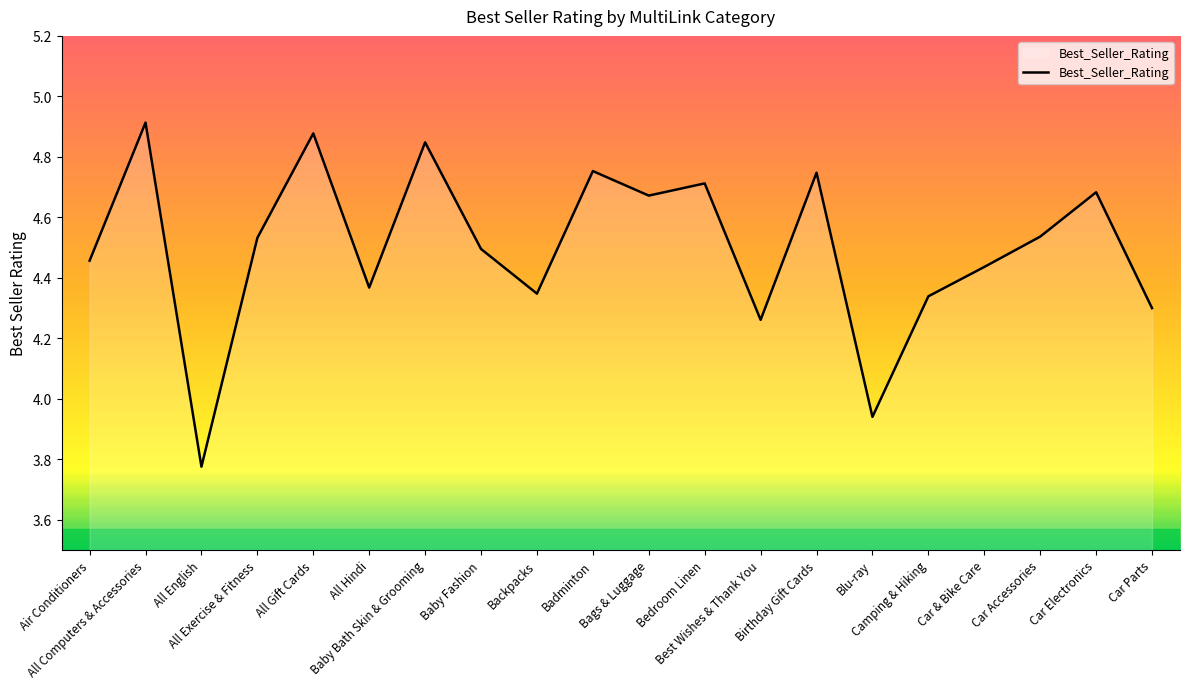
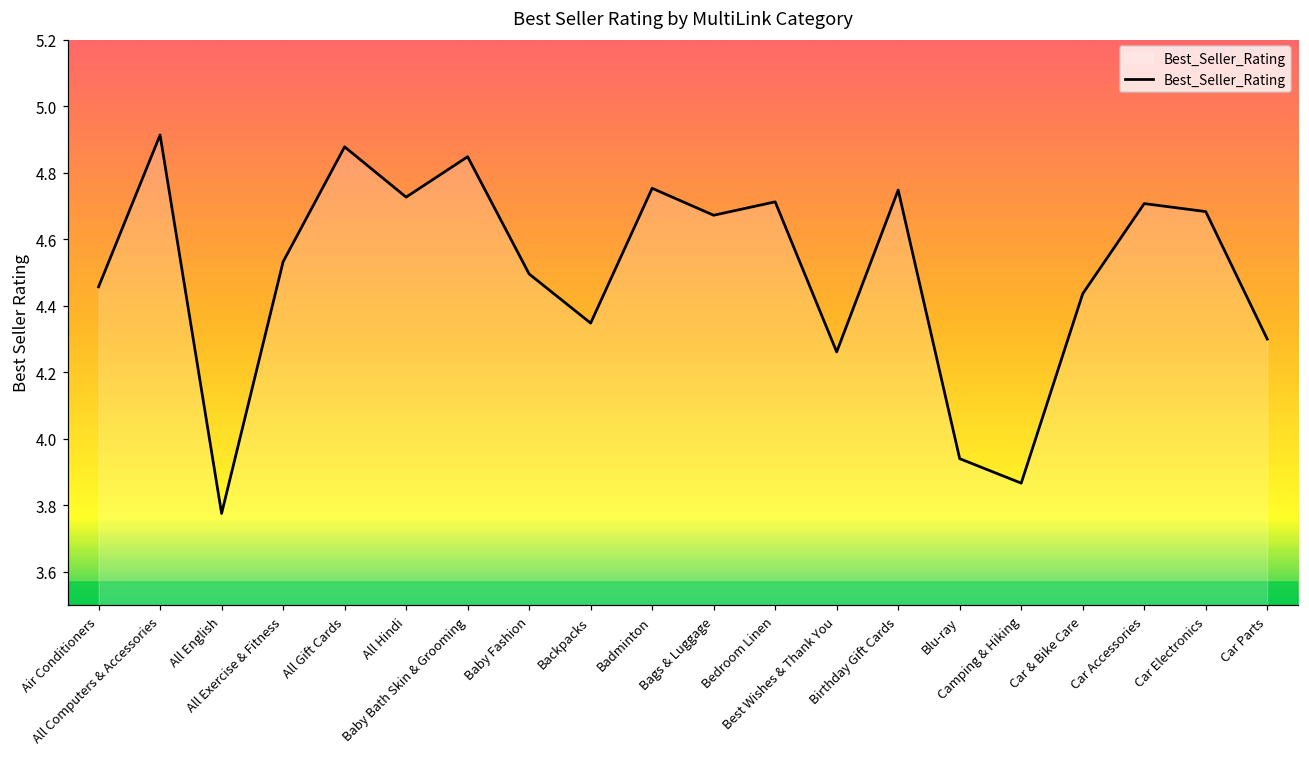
All Hindi: 4.37 -> 4.73
Camping & Hiking: 4.34 -> 3.87
Car Accessories: 4.54 -> 4.71
